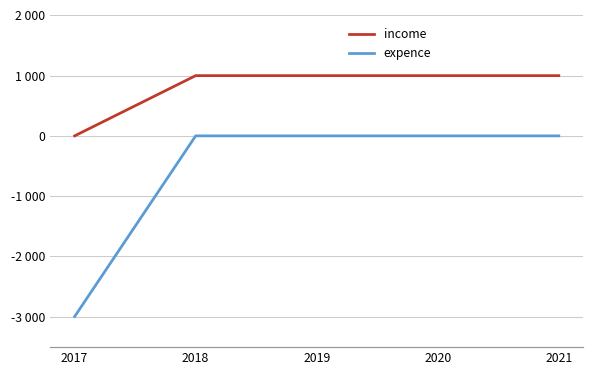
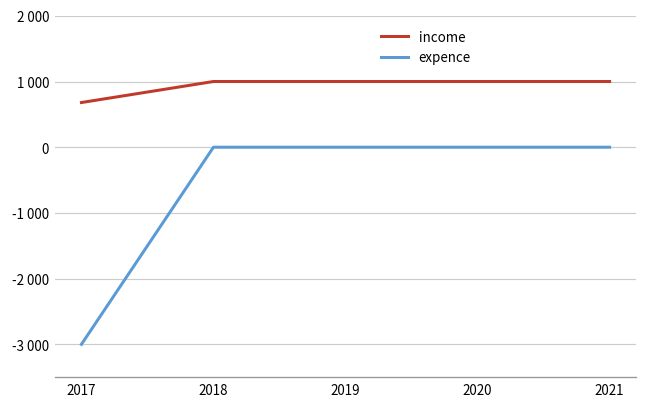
income, 2017: 0 -> 700
